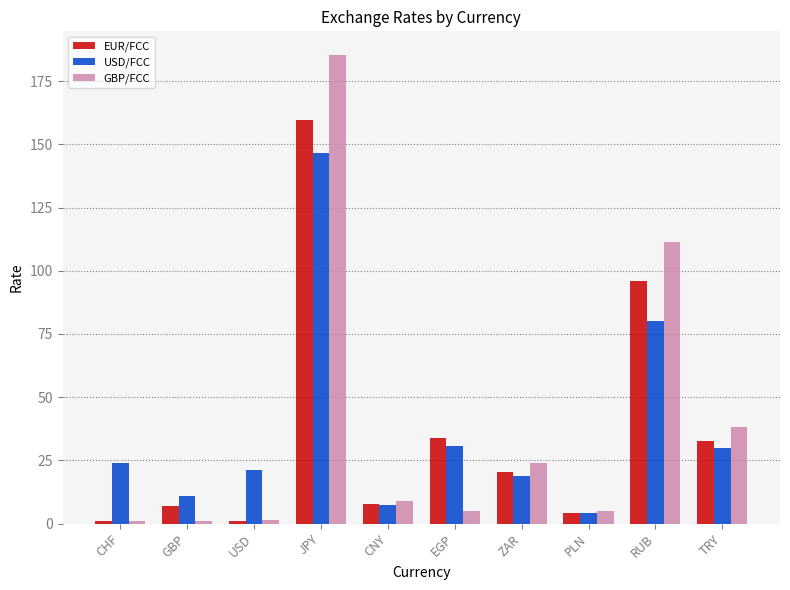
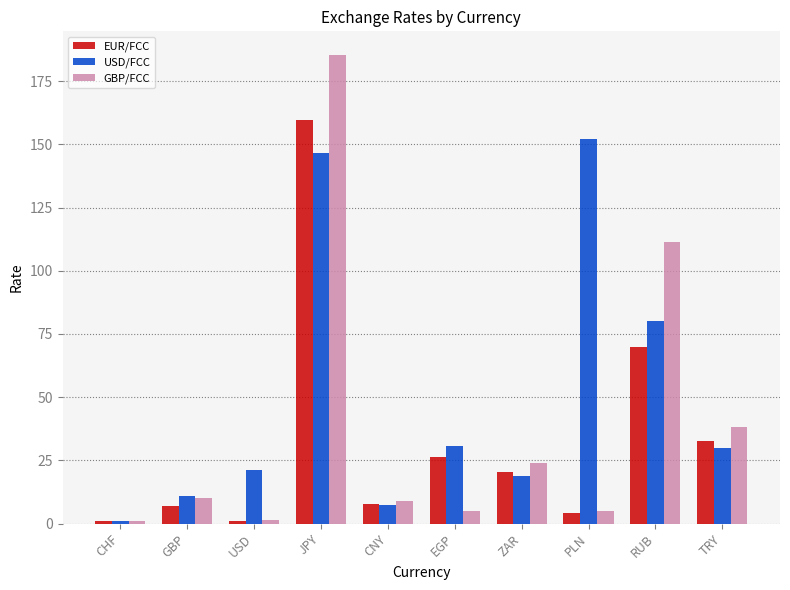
USD/FCC, CHF: 24 -> 1
GBP/FCC, GBP: 1 -> 10
EUR/FCC, EGP: 34 -> 26
USD/FCC, PLN: 4 -> 152
EUR/FCC, RUB: 96 -> 70
